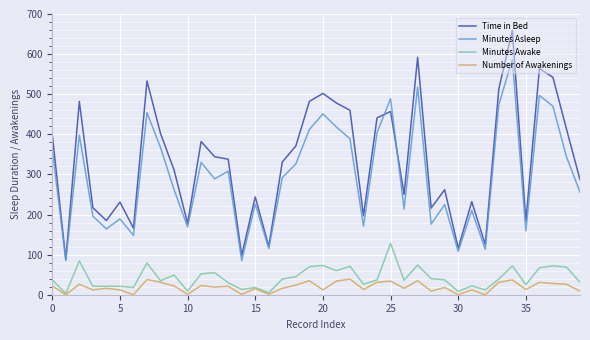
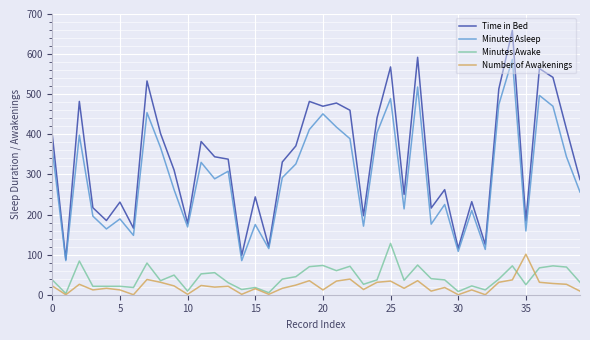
Minutes Asleep, 15: 230 -> 180
Time in Bed, 20: 500 -> 470
Time in Bed, 25: 460 -> 570
Number of Awakenings, 35: 10 -> 100
